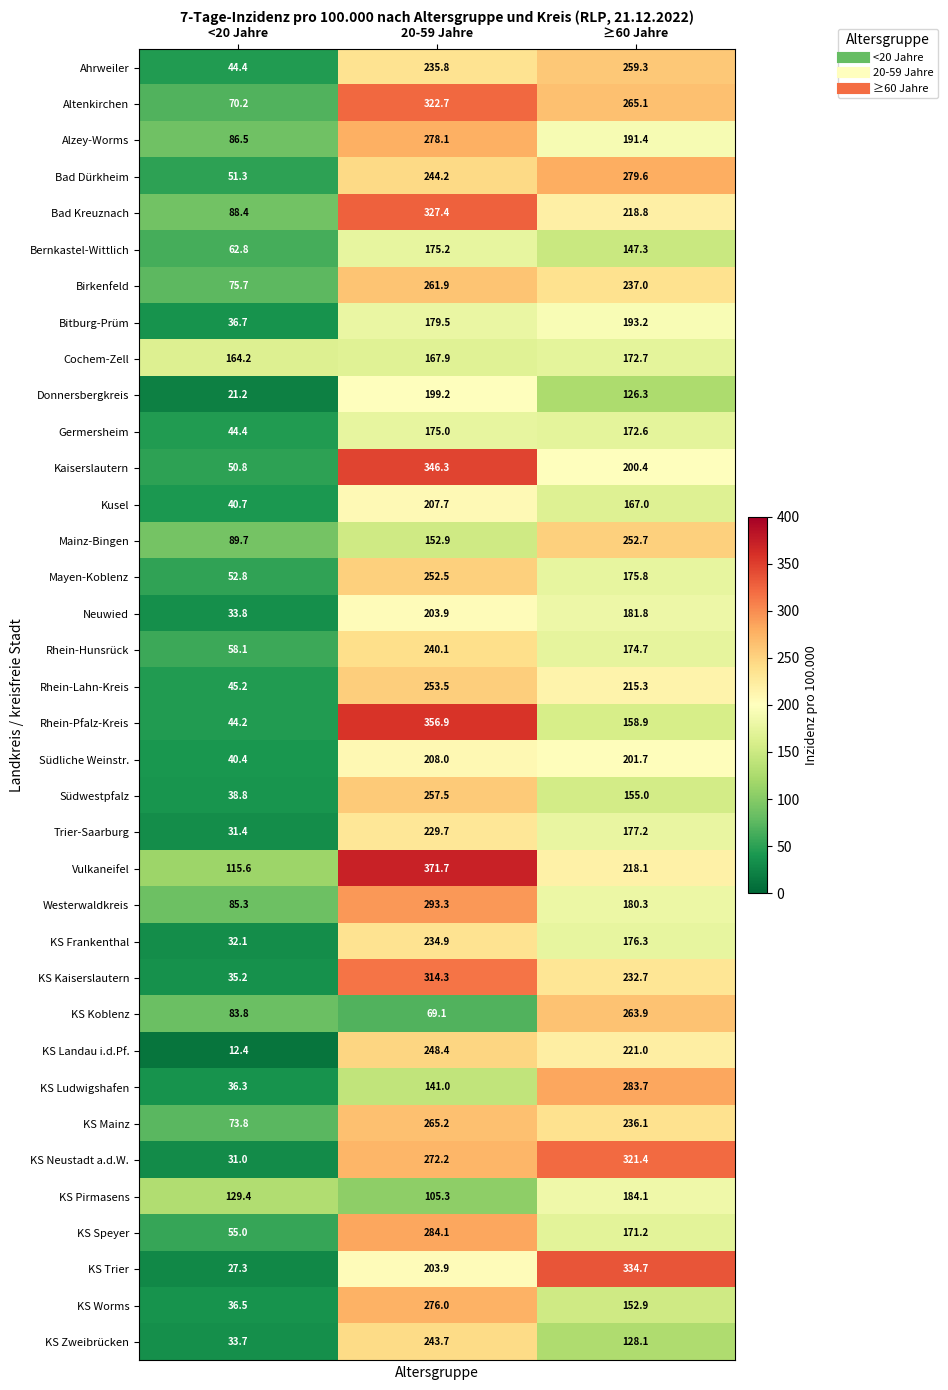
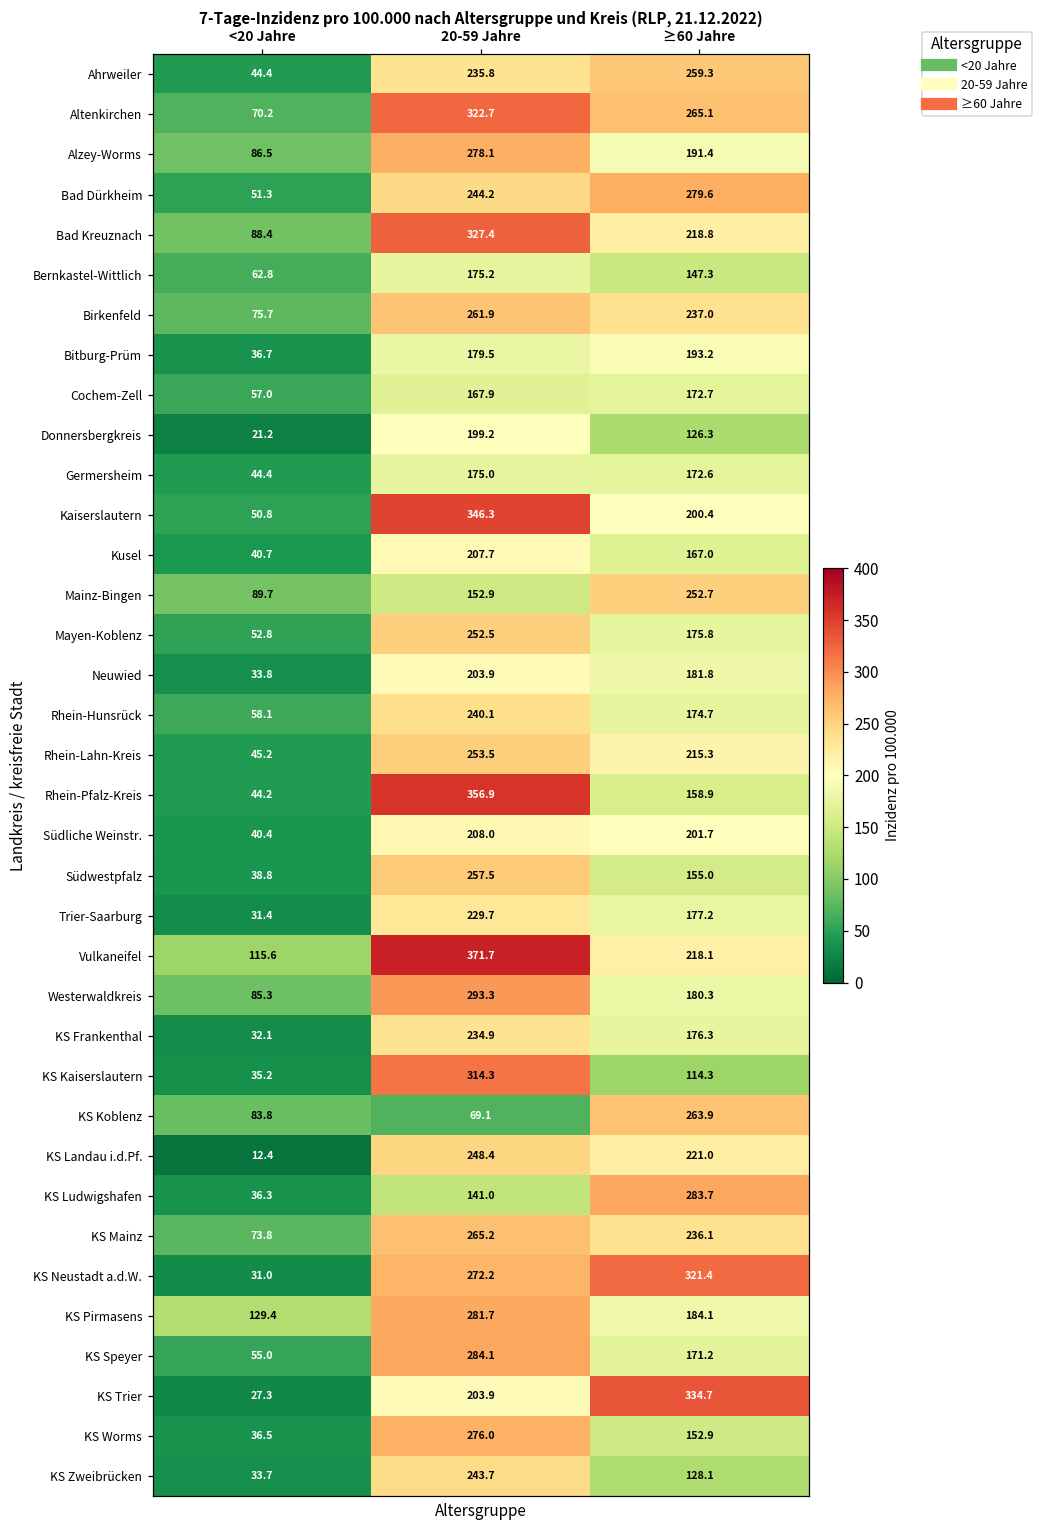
Cochem-Zell, <20 Jahre: 164.2 -> 57.0
KS Kaiserslautern, ≥60 Jahre: 232.7 -> 114.3
KS Pirmasens, 20-59 Jahre: 105.3 -> 281.7
